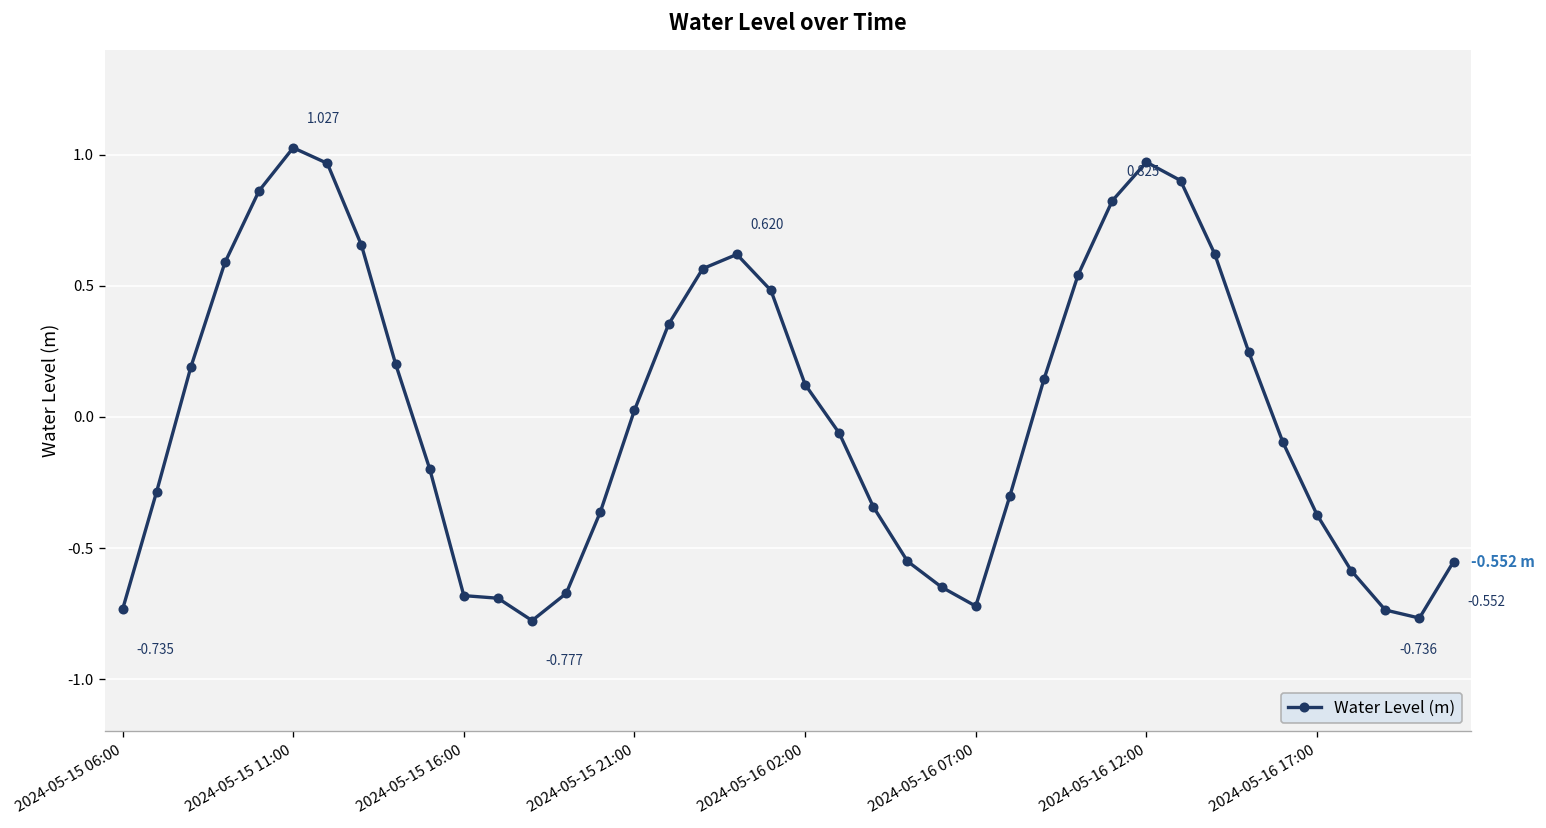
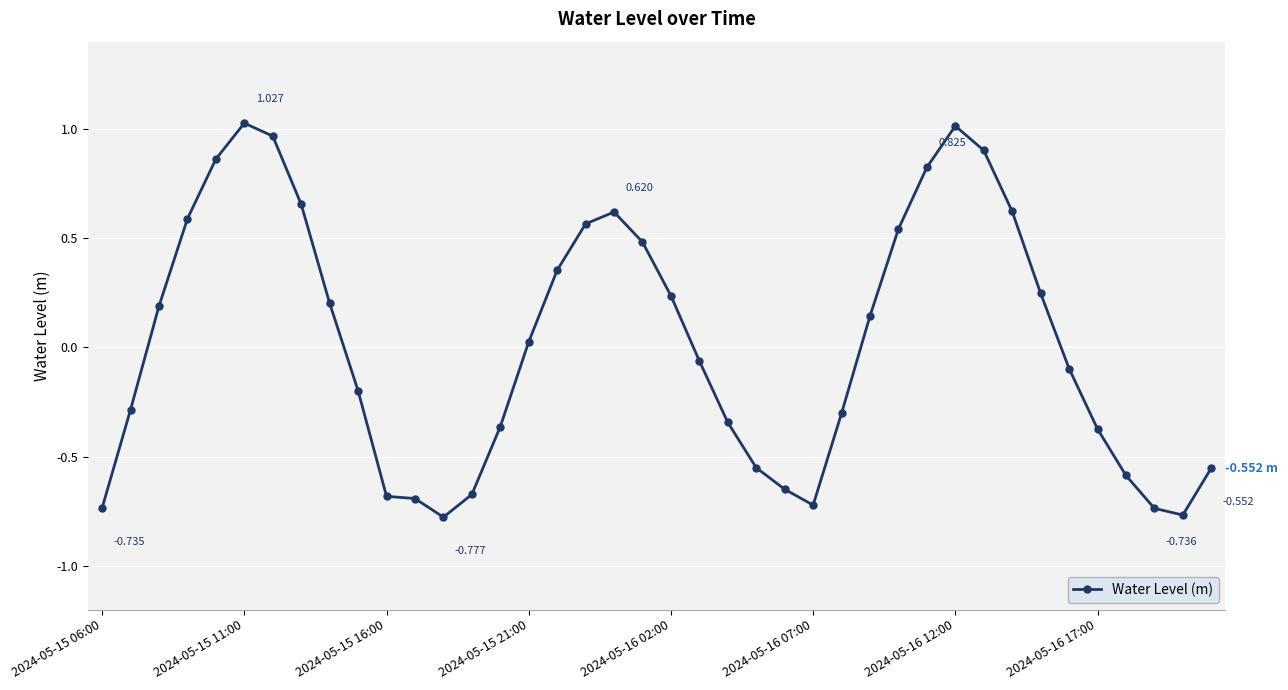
2024-05-16 02:00: 0.12 -> 0.24
2024-05-16 12:00: 0.97 -> 1.01
